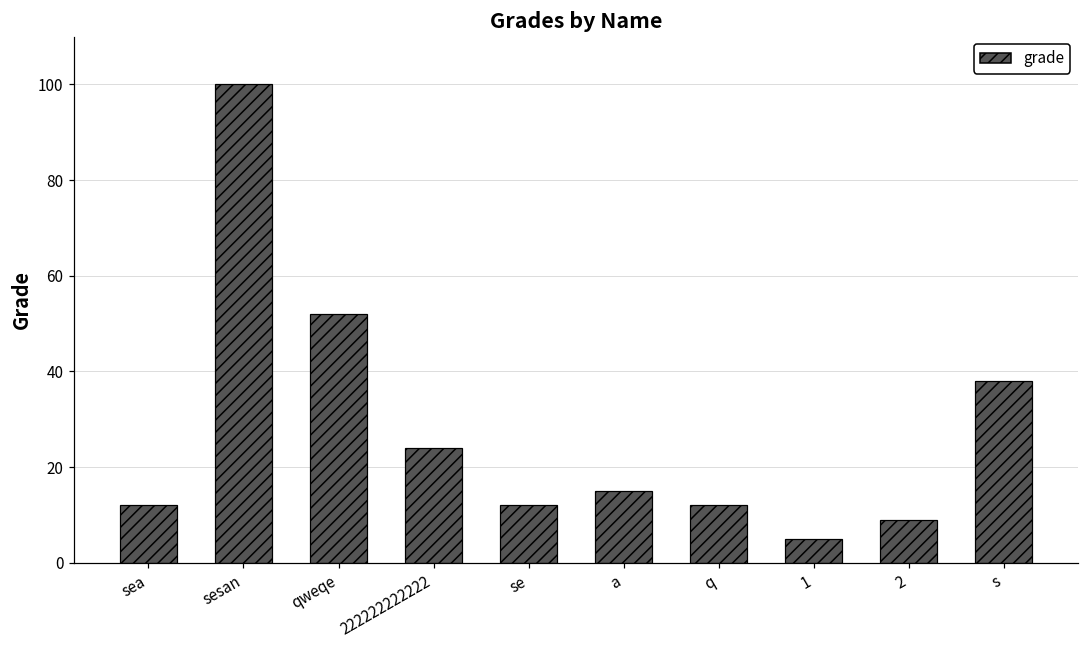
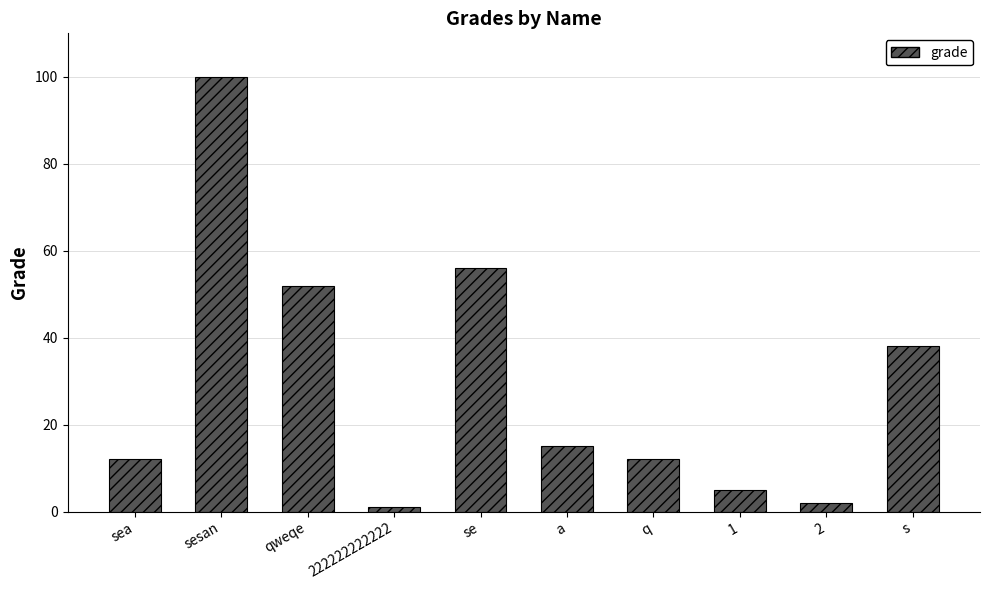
222222222222: 24 -> 1
se: 12 -> 56
2: 9 -> 2
